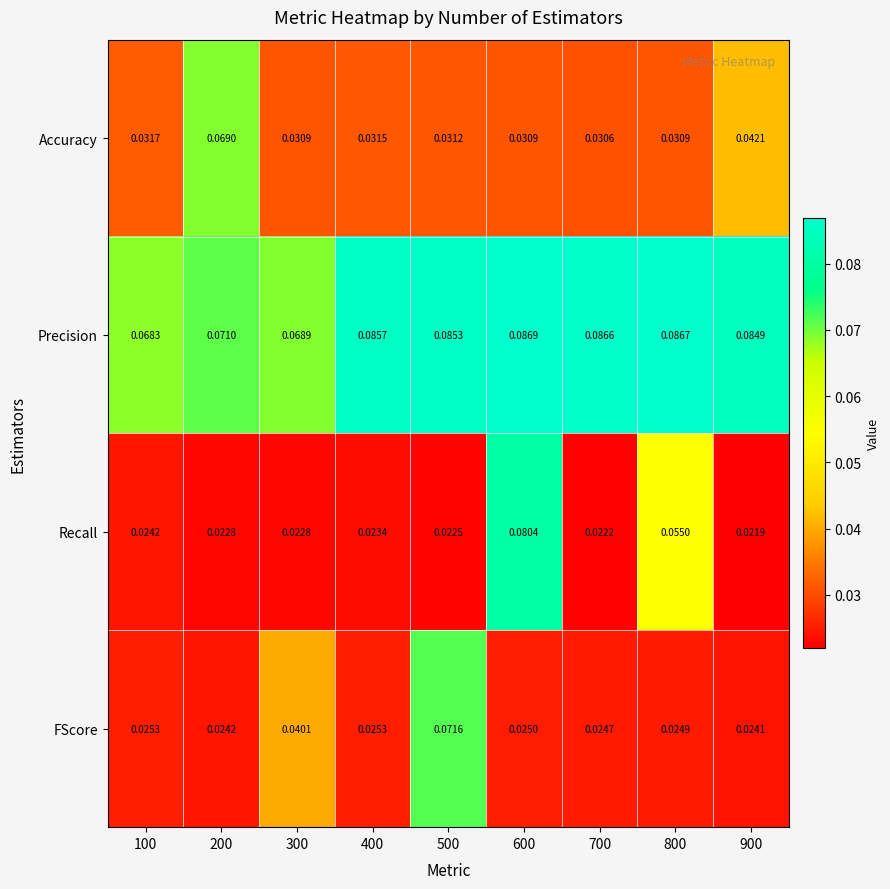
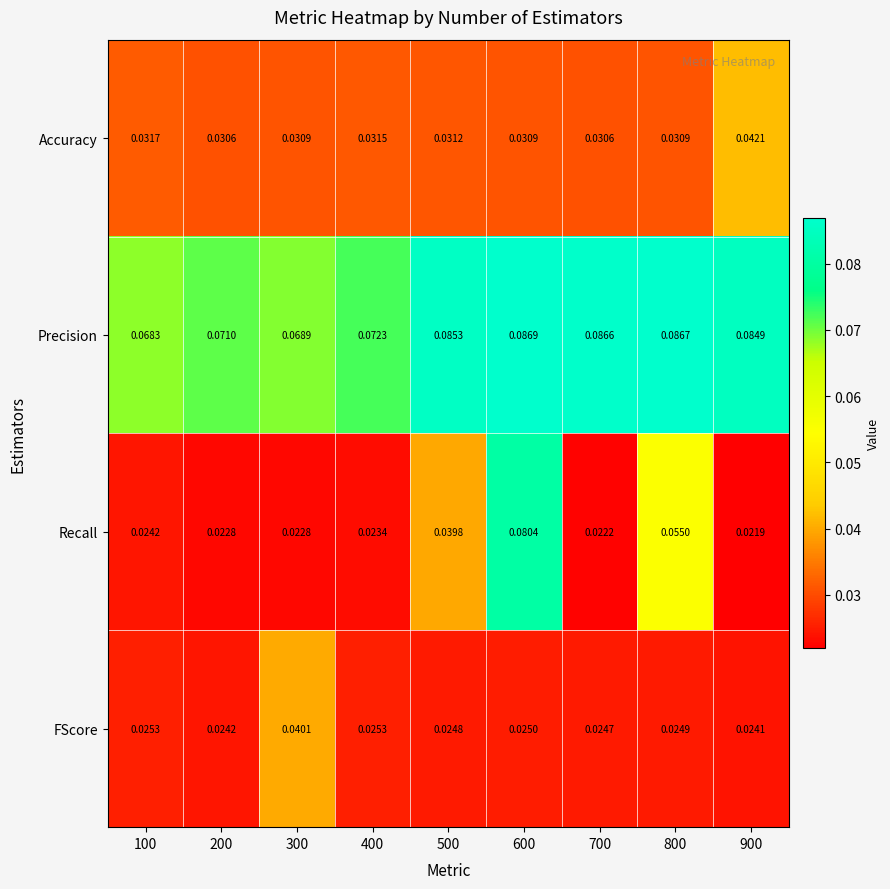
Accuracy, 200: 0.0690 -> 0.0306
Precision, 400: 0.0857 -> 0.0723
Recall, 500: 0.0225 -> 0.0398
FScore, 500: 0.0716 -> 0.0248
